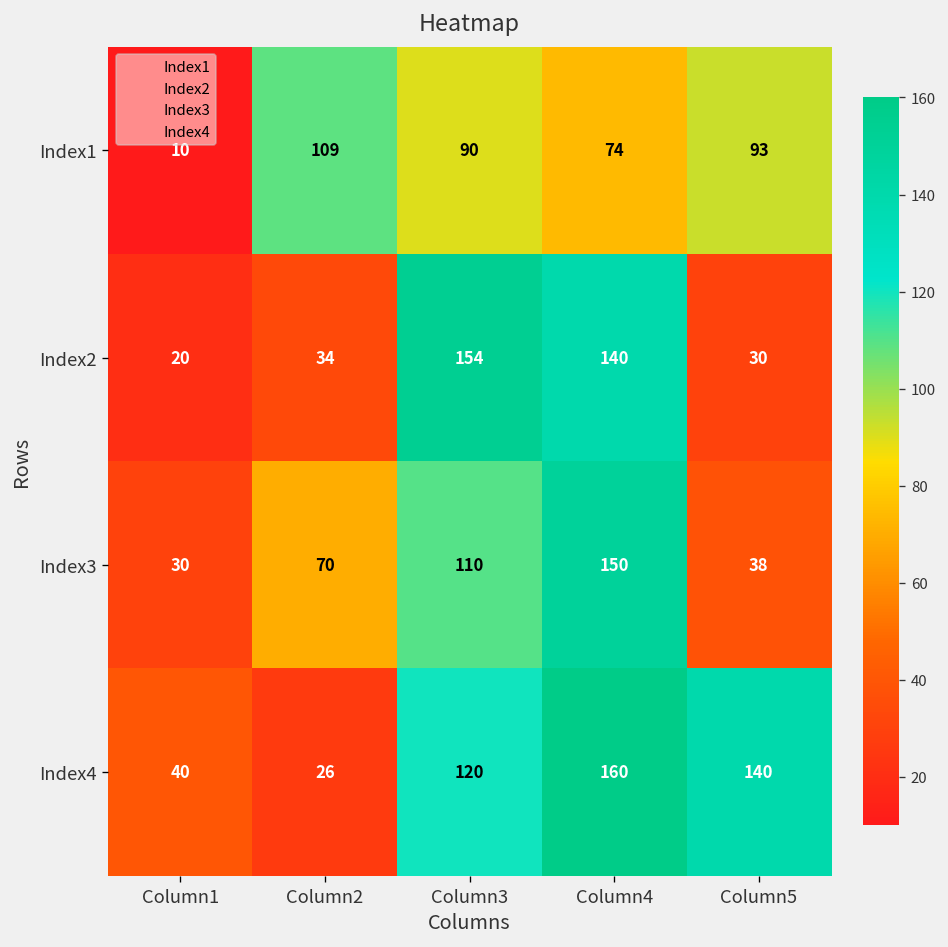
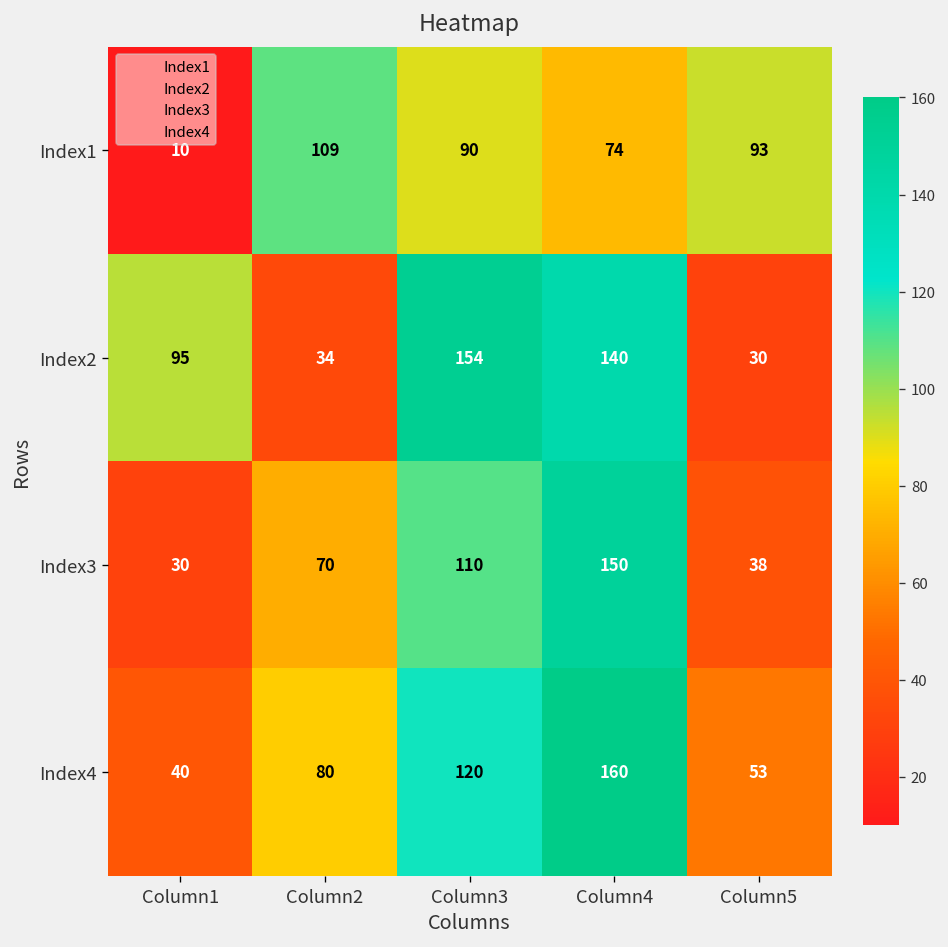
Index2, Column1: 20 -> 95
Index4, Column2: 26 -> 80
Index4, Column5: 140 -> 53
